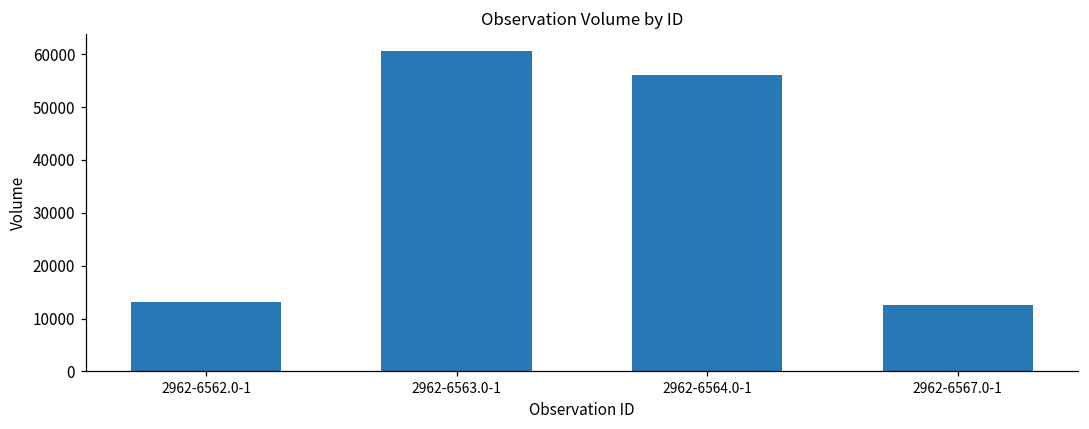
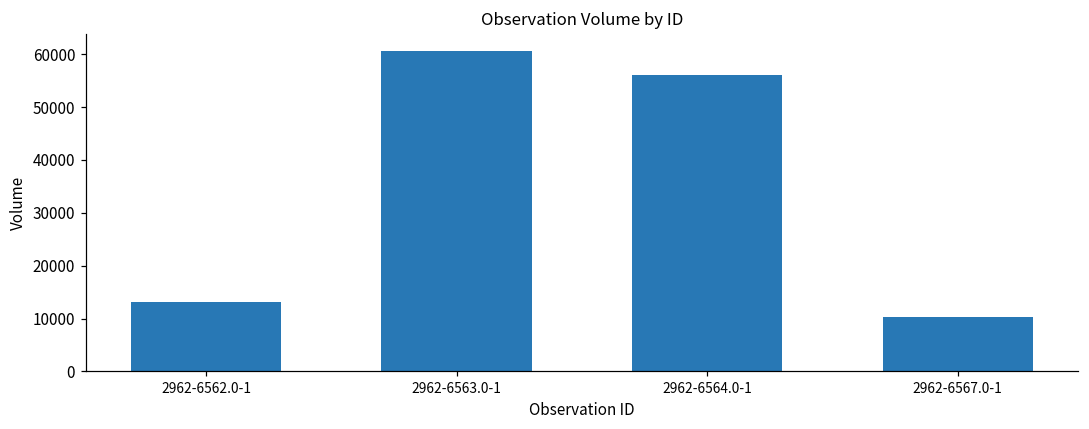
2962-6567.0-1: 13000 -> 10000
